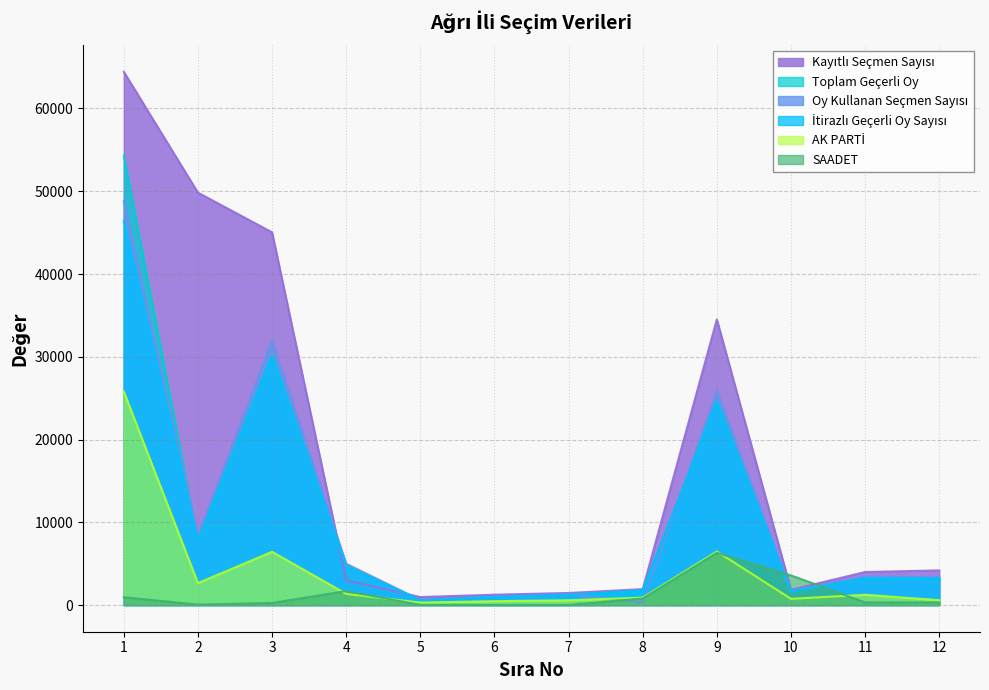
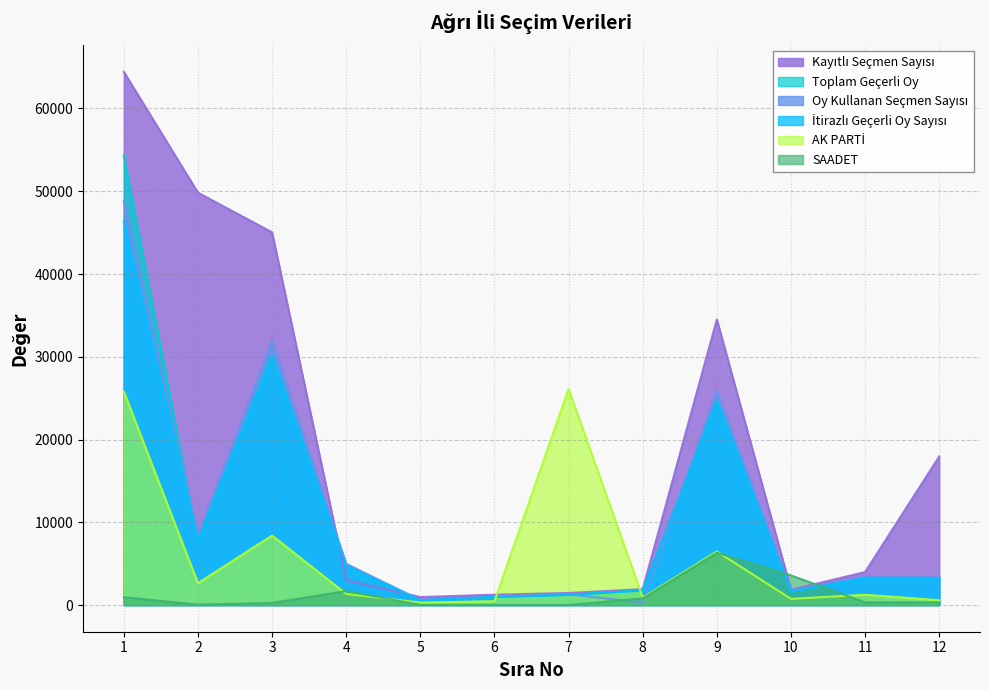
AK PARTİ, 3: 6000 -> 8000
AK PARTİ, 7: 1000 -> 26000
Kayıtlı Seçmen Sayısı, 12: 4000 -> 18000
